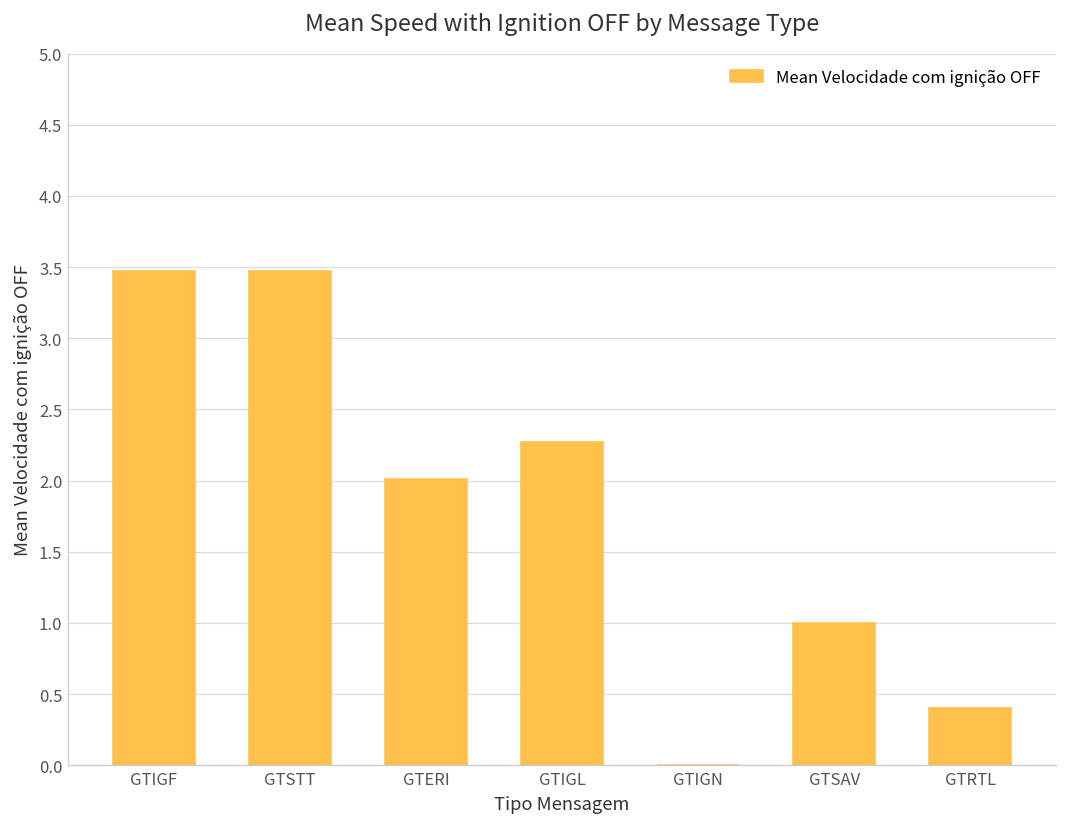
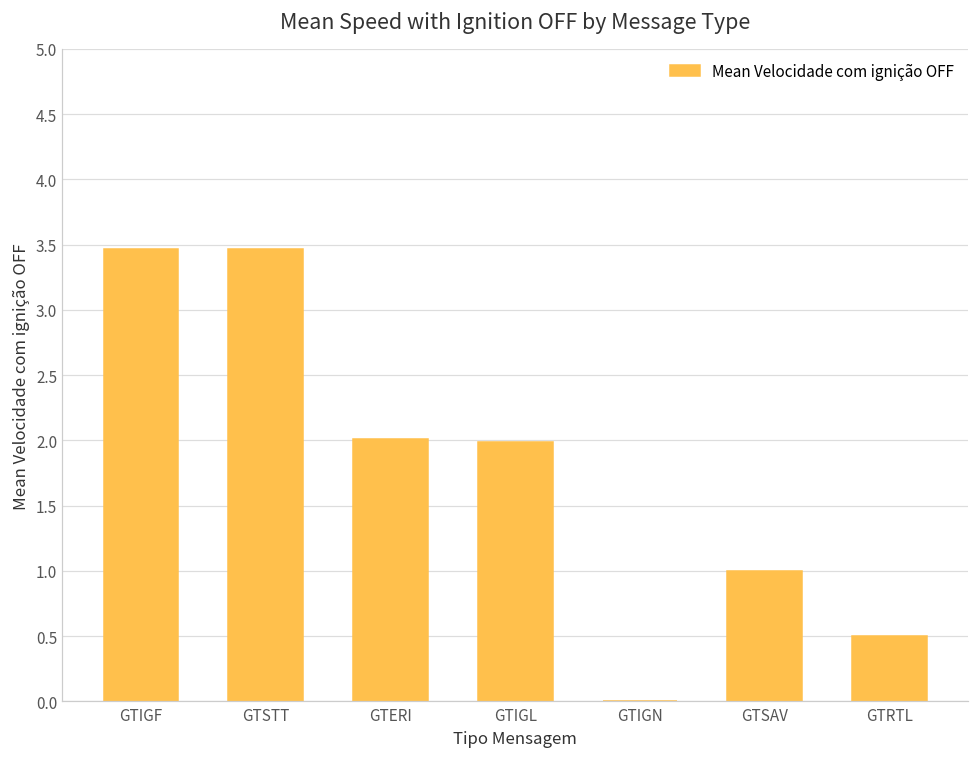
GTIGL: 2.27 -> 1.99
GTRTL: 0.4 -> 0.5
